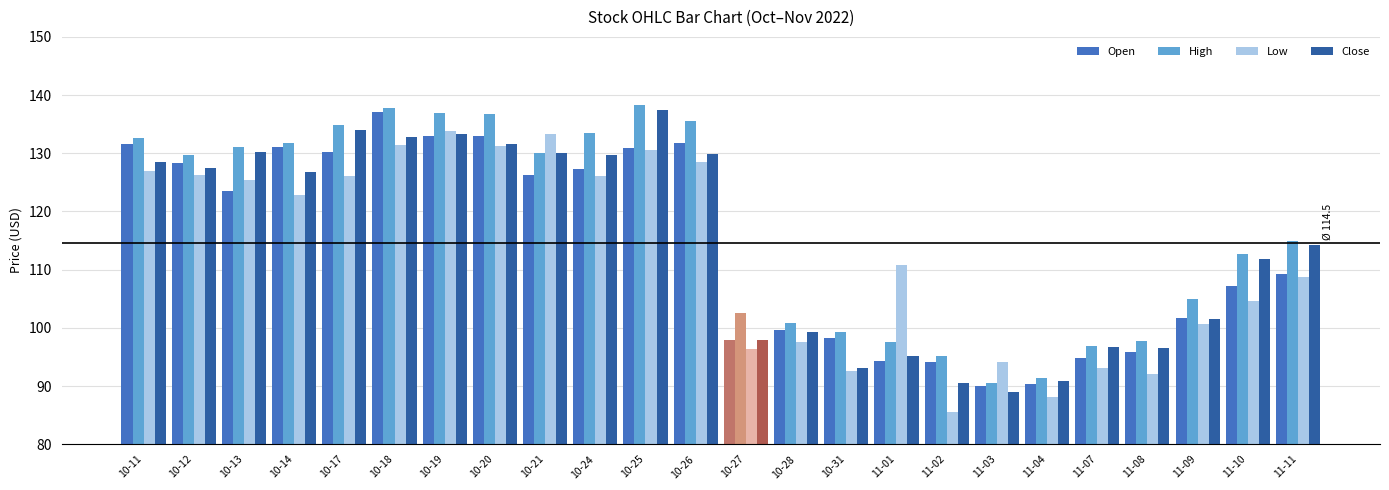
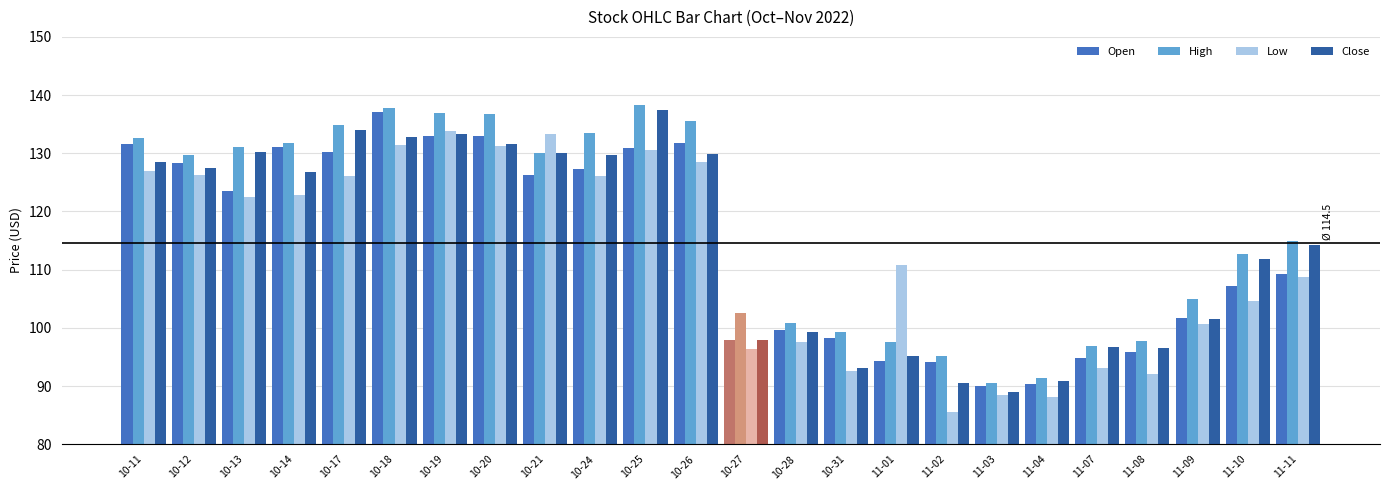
Low, 10-13: 125 -> 123
Low, 11-03: 94 -> 88
